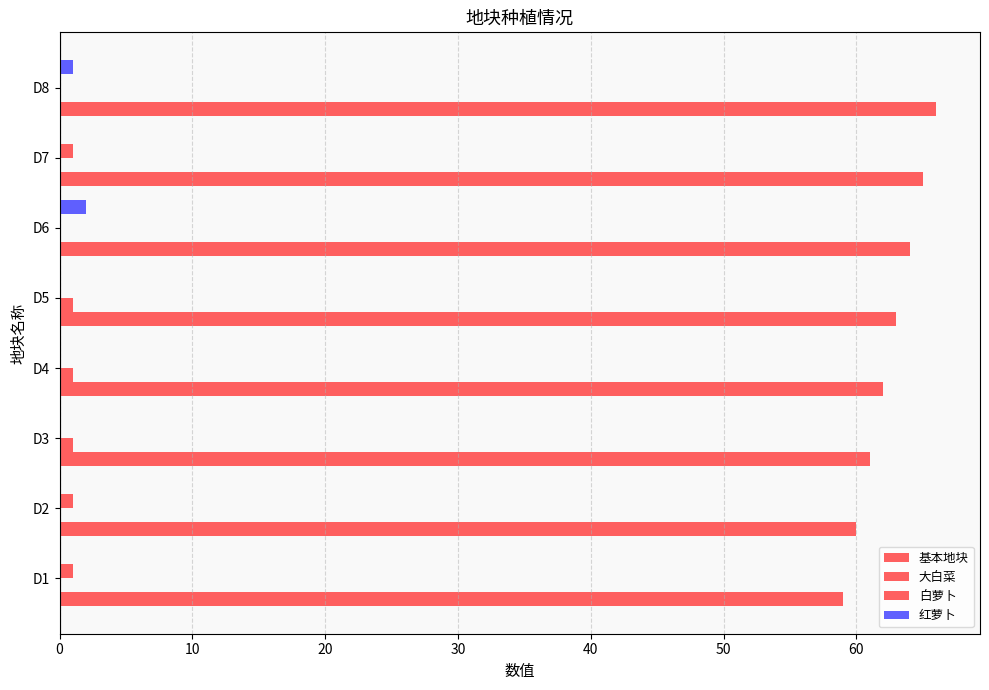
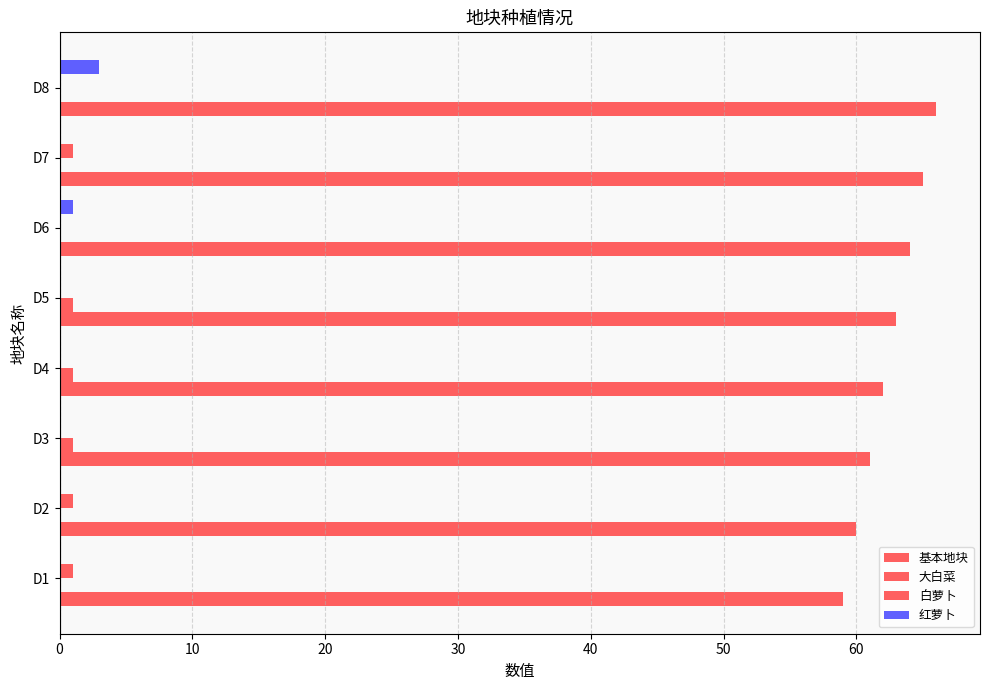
红萝卜, D8: 1 -> 3
红萝卜, D6: 2 -> 1
